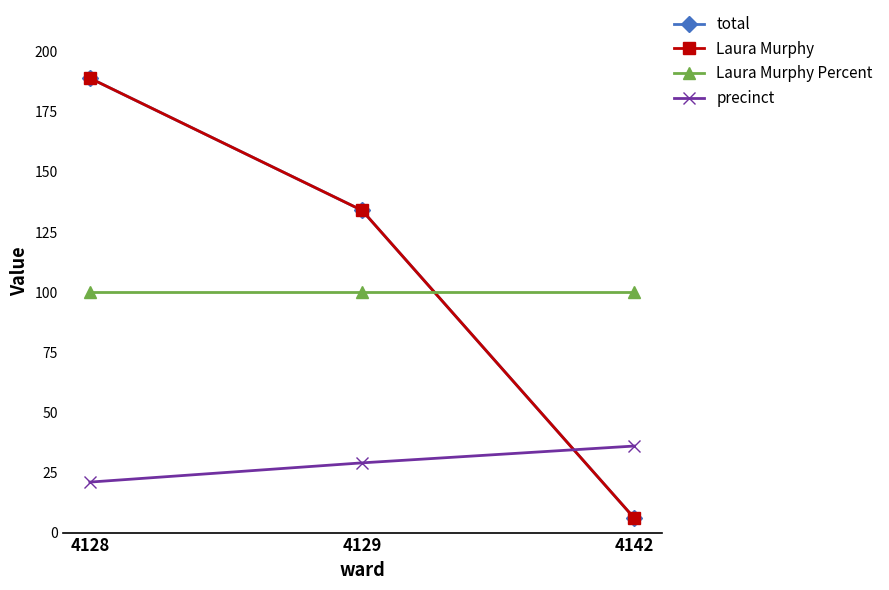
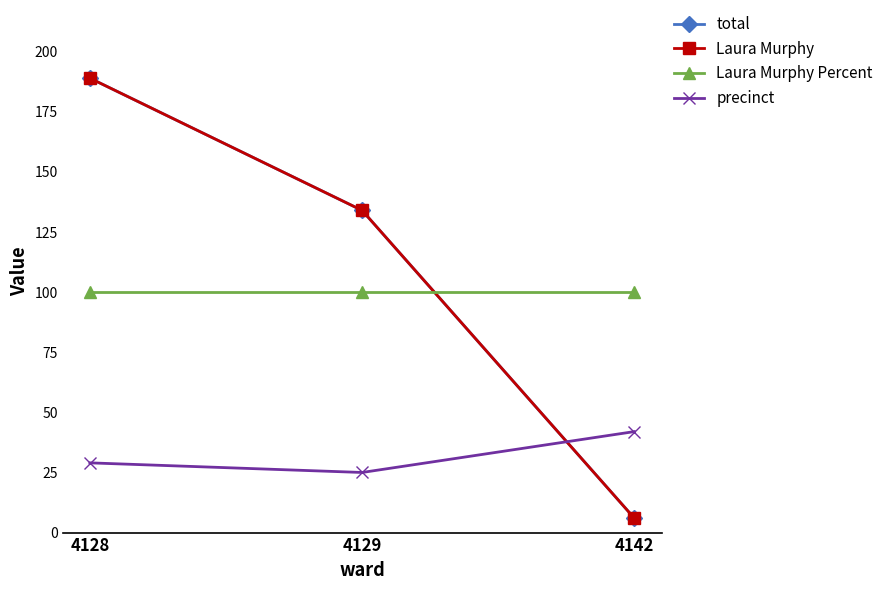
precinct, 4128: 21 -> 29
precinct, 4129: 29 -> 25
precinct, 4142: 36 -> 42
